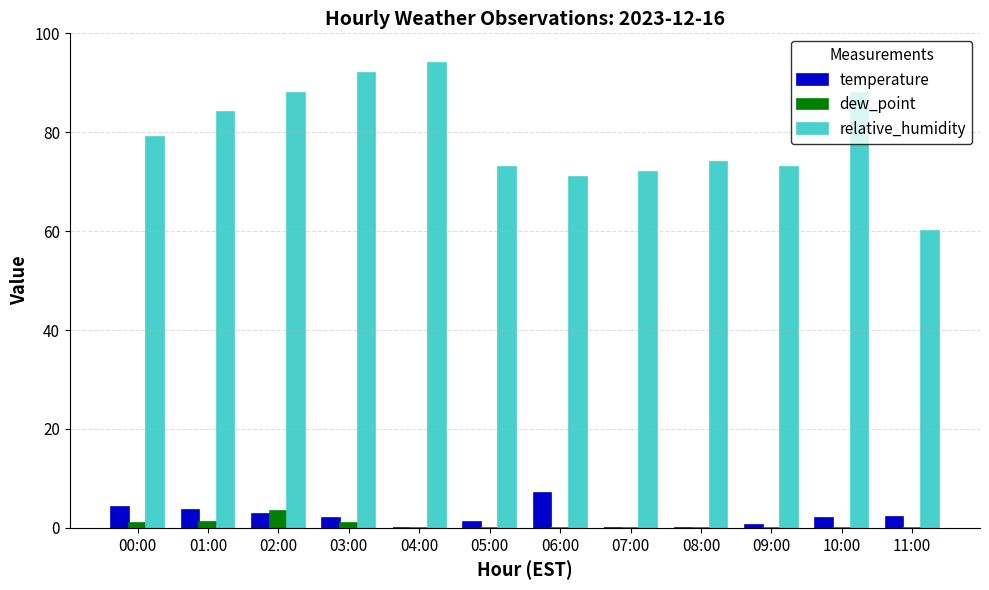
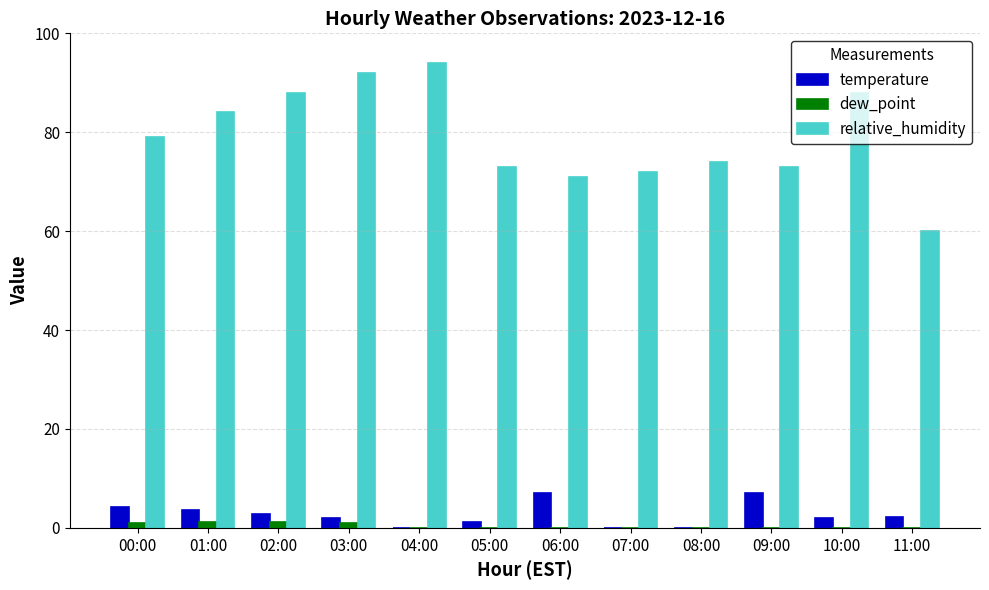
dew_point, 02:00: 4 -> 1
temperature, 09:00: 1 -> 7
